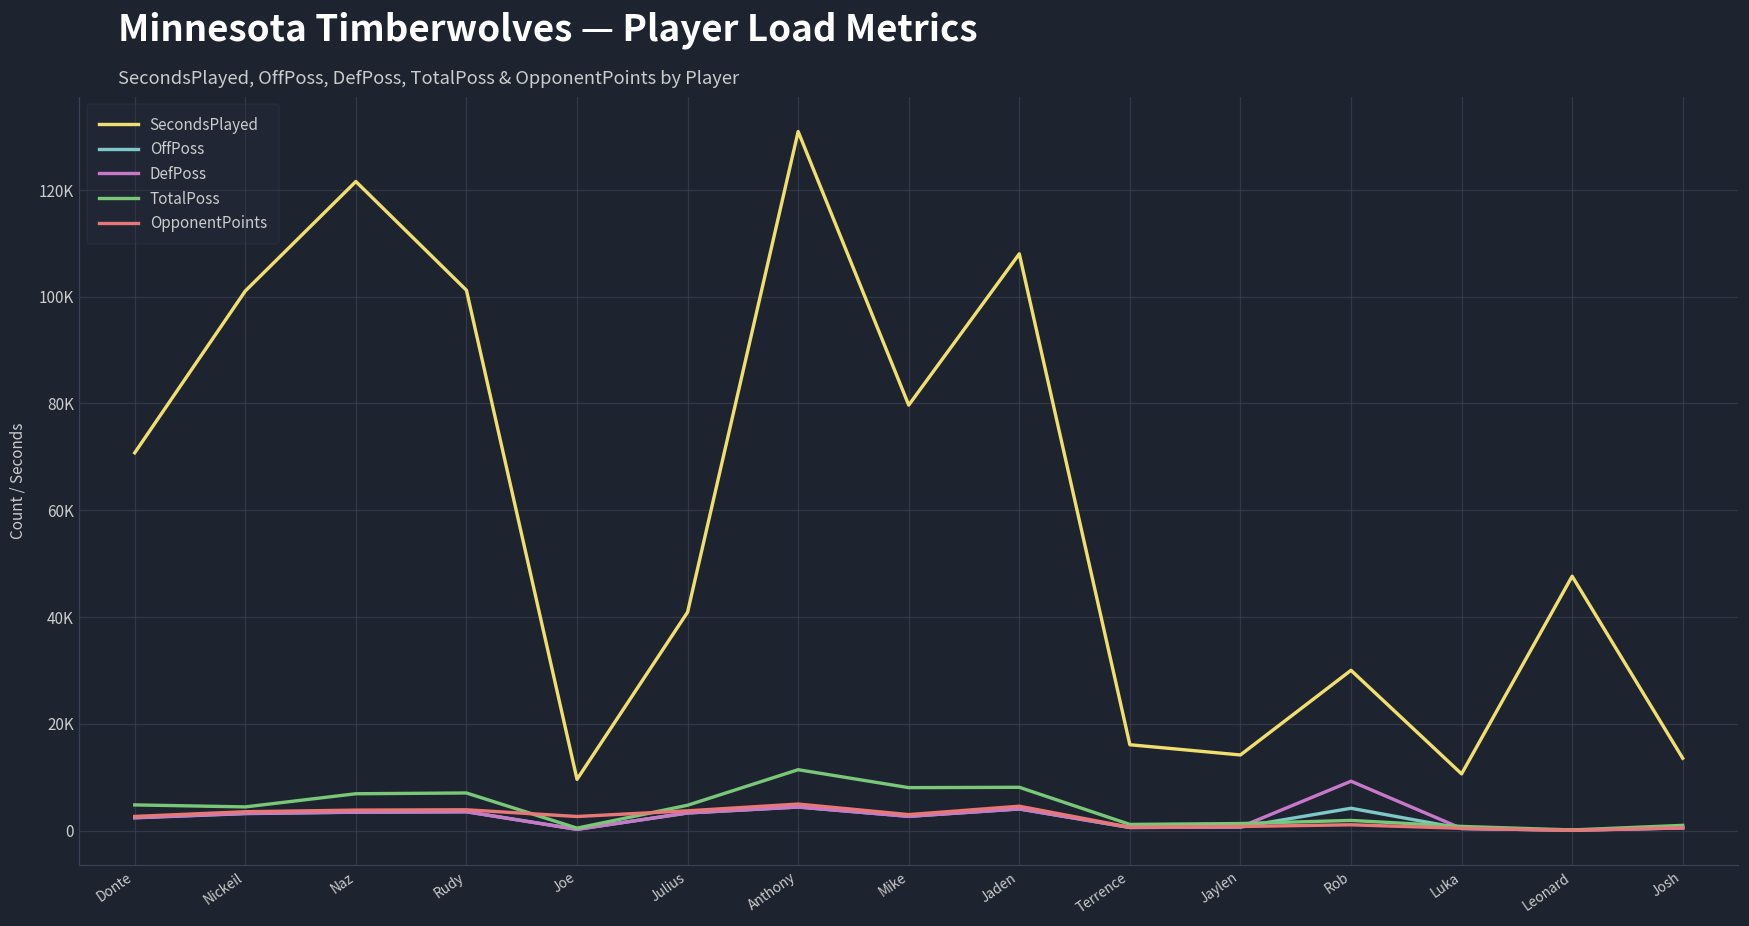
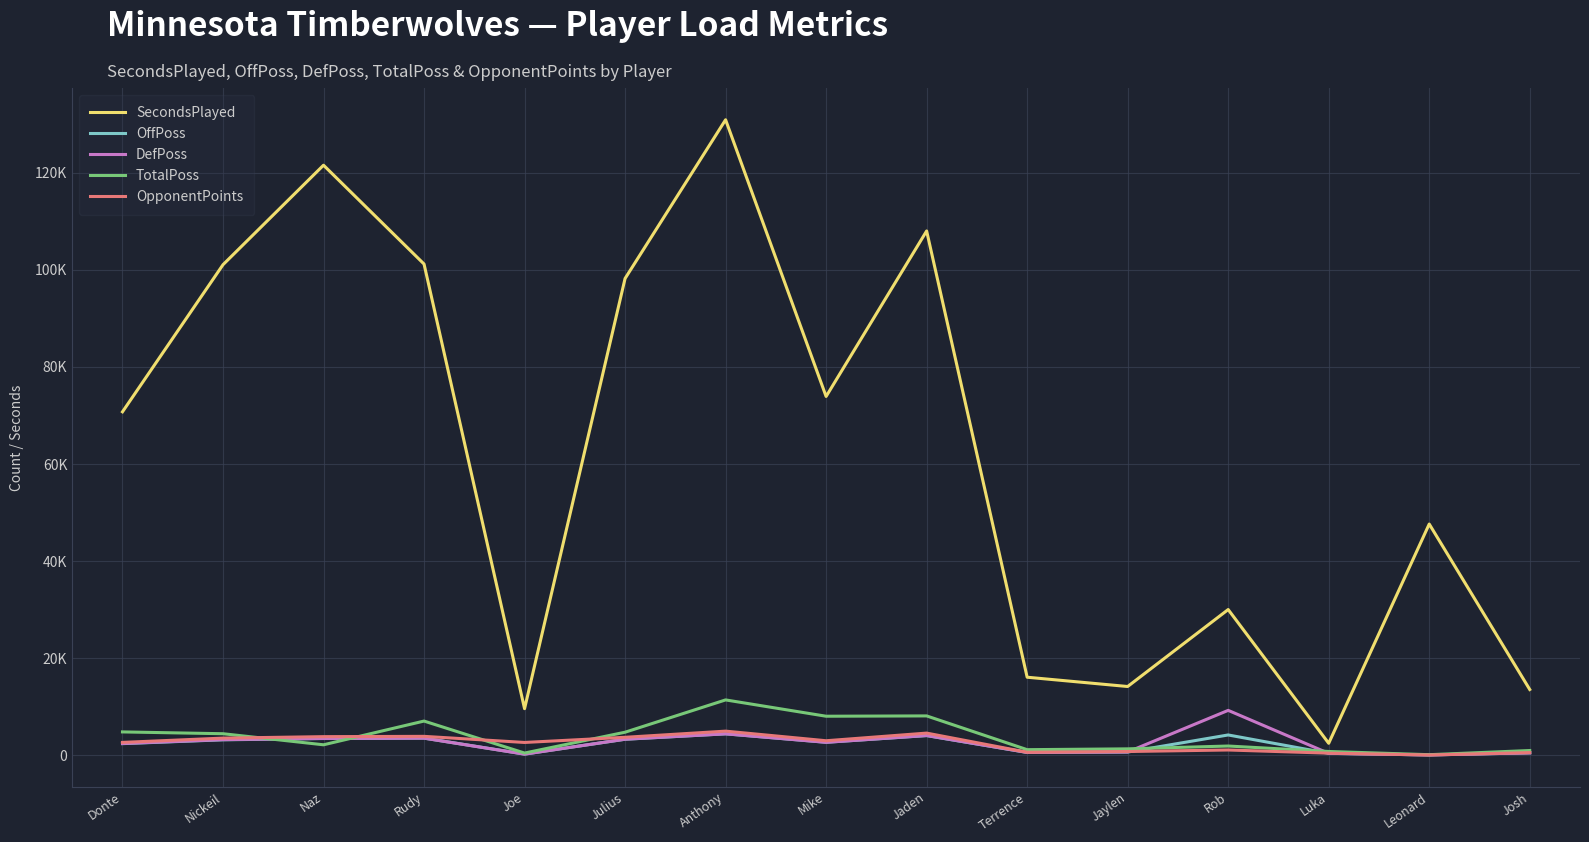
TotalPoss, Naz: 7000 -> 2000
SecondsPlayed, Julius: 41000 -> 98000
SecondsPlayed, Mike: 80000 -> 74000
SecondsPlayed, Luka: 11000 -> 2000
